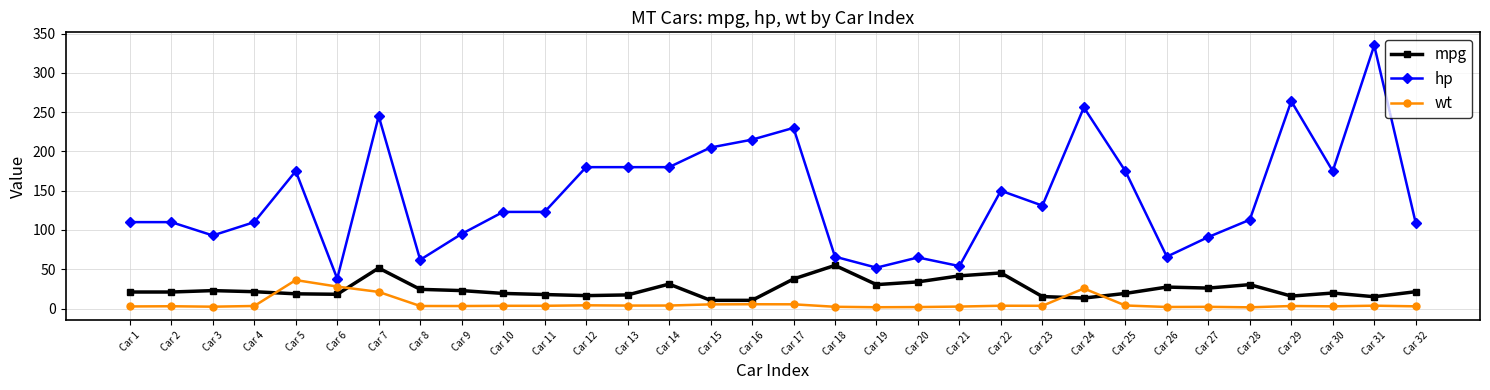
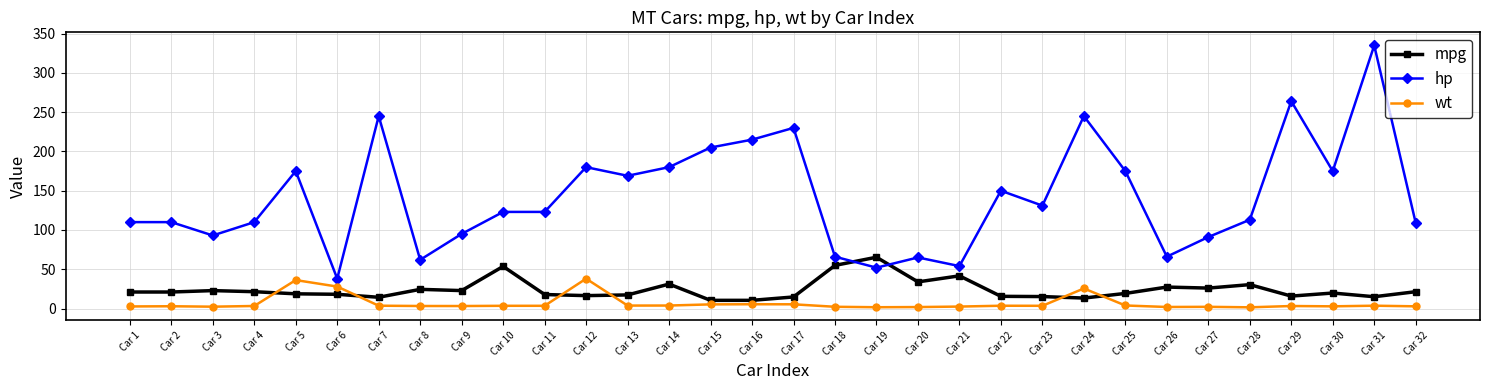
mpg, Car 7: 50 -> 10
wt, Car 7: 20 -> 0
mpg, Car 10: 20 -> 50
wt, Car 12: 0 -> 40
hp, Car 13: 180 -> 170
mpg, Car 17: 40 -> 10
mpg, Car 19: 30 -> 70
mpg, Car 22: 50 -> 20
hp, Car 24: 260 -> 250
